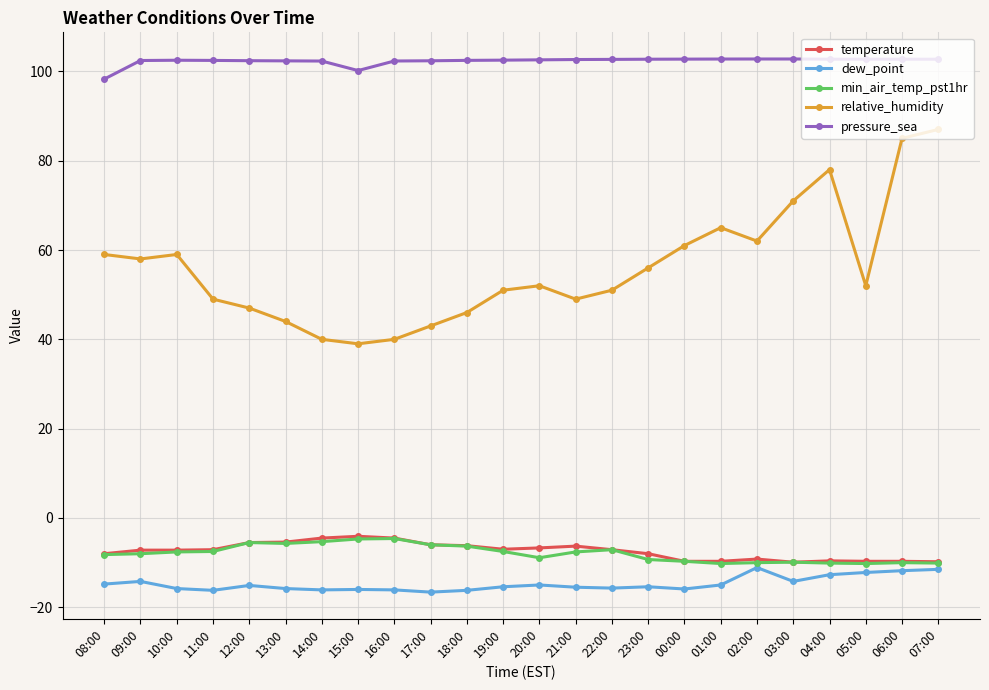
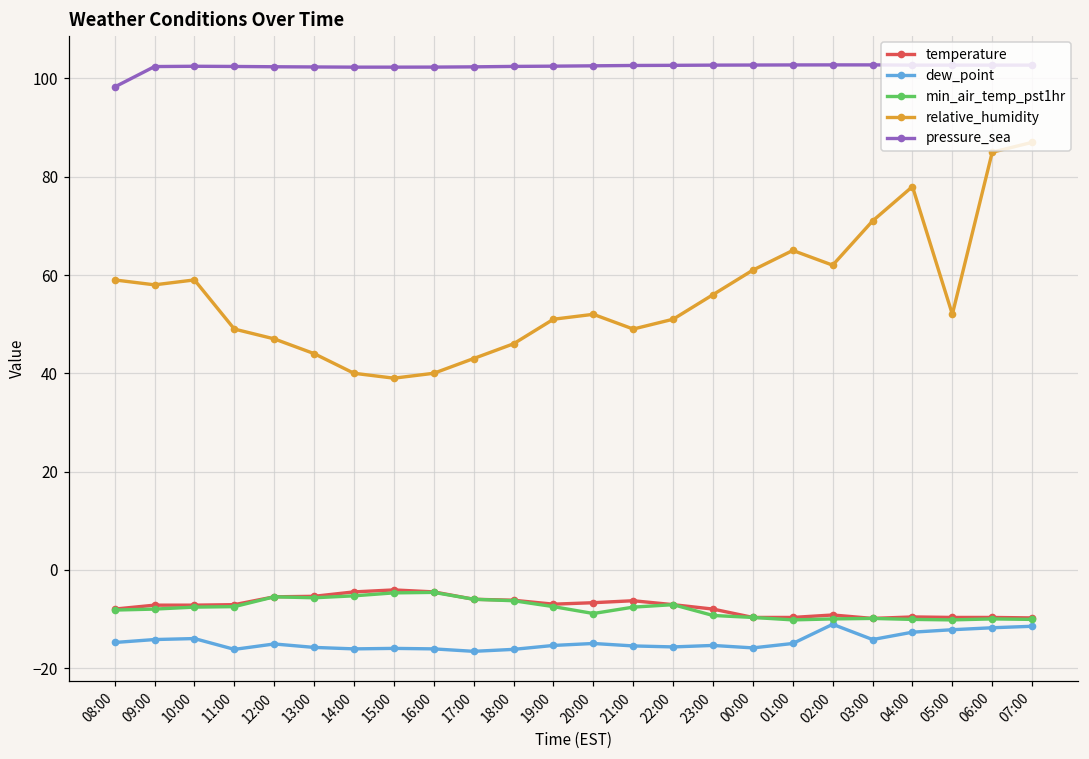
dew_point, 10:00: -16 -> -14
pressure_sea, 15:00: 100 -> 102
